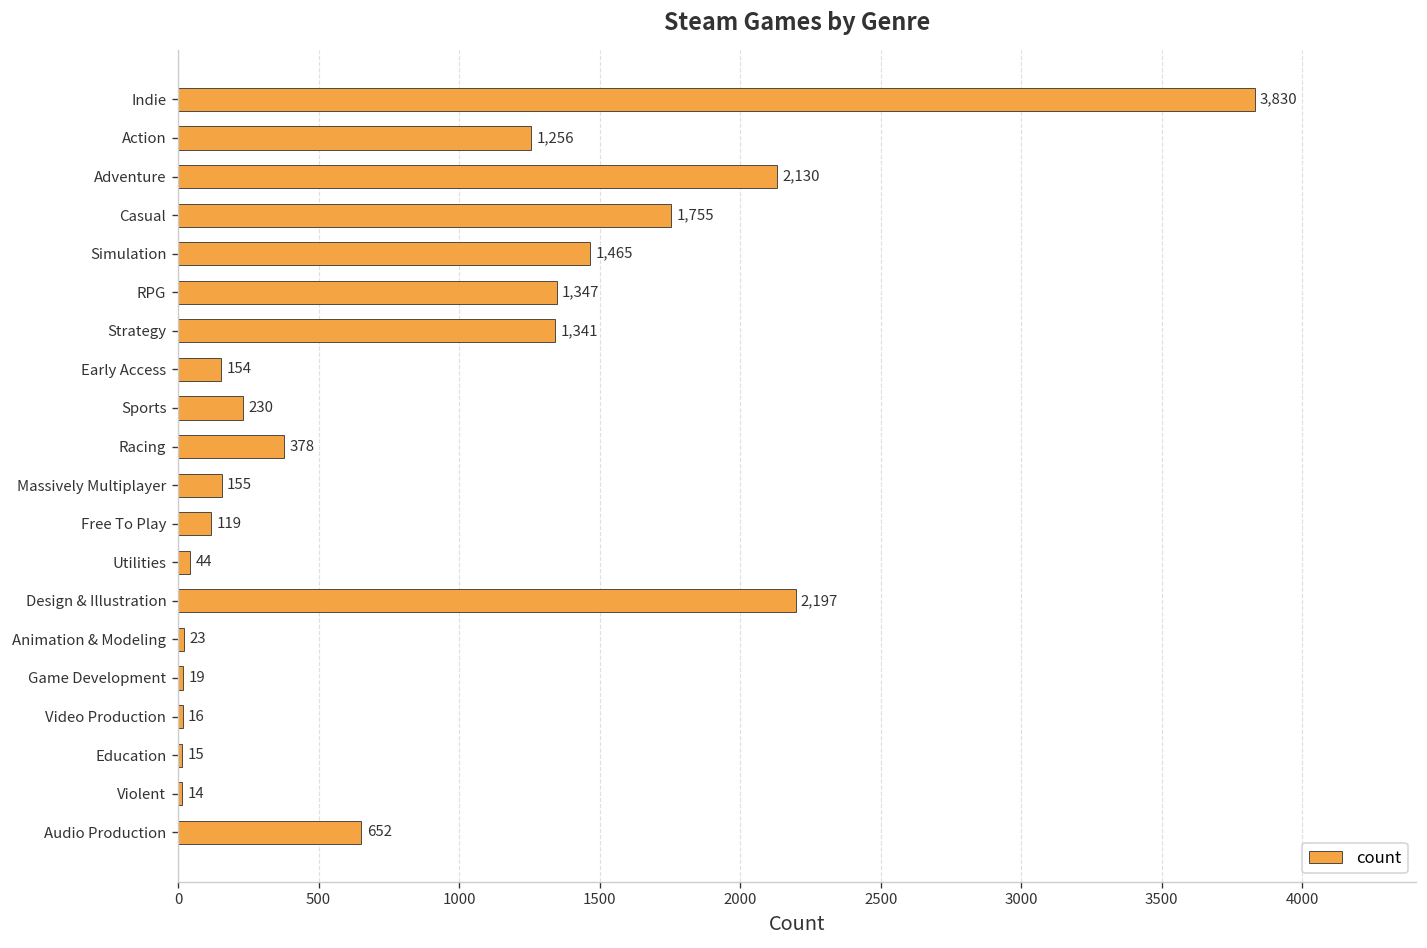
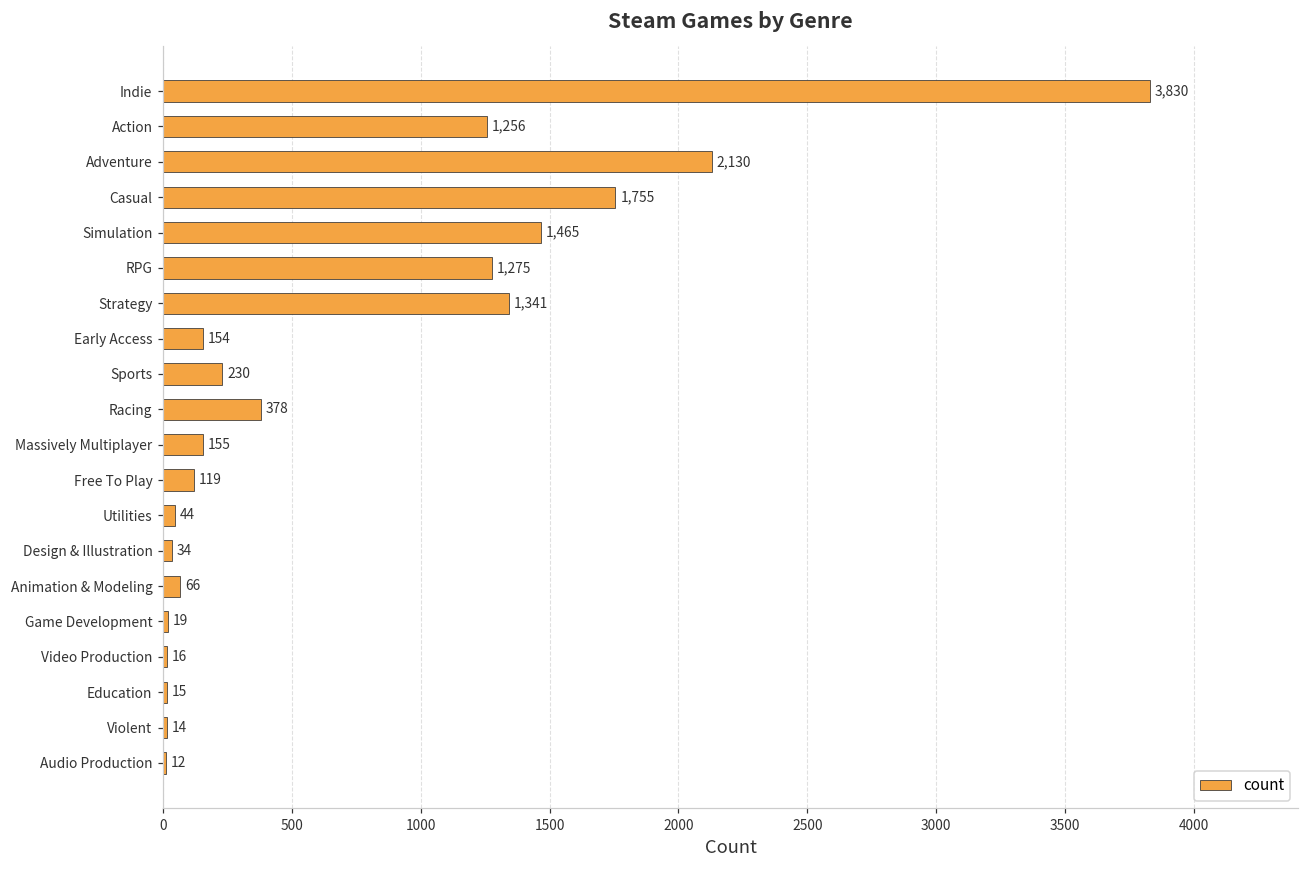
RPG: 1,347 -> 1,275
Design & Illustration: 2,197 -> 34
Animation & Modeling: 23 -> 66
Audio Production: 652 -> 12
